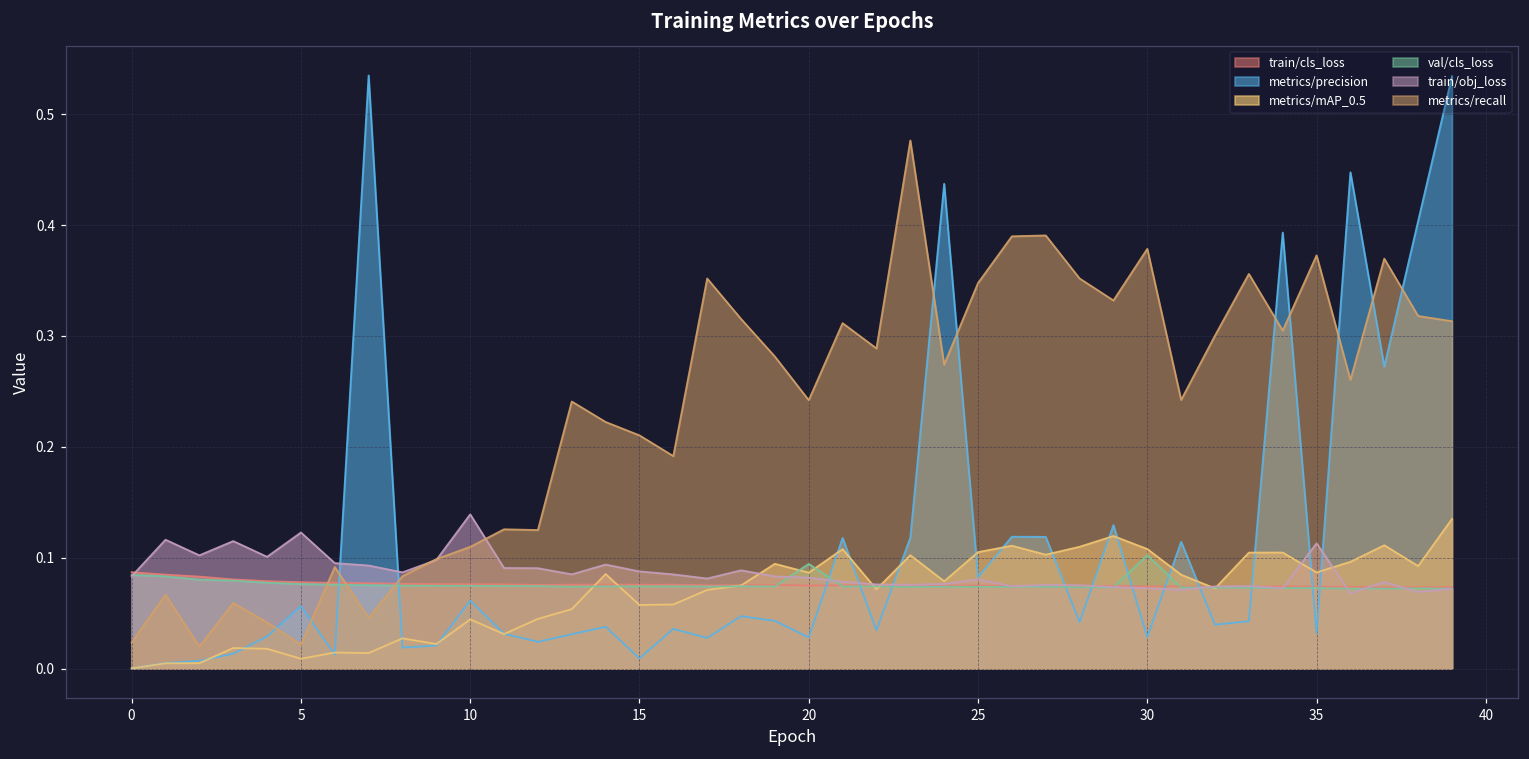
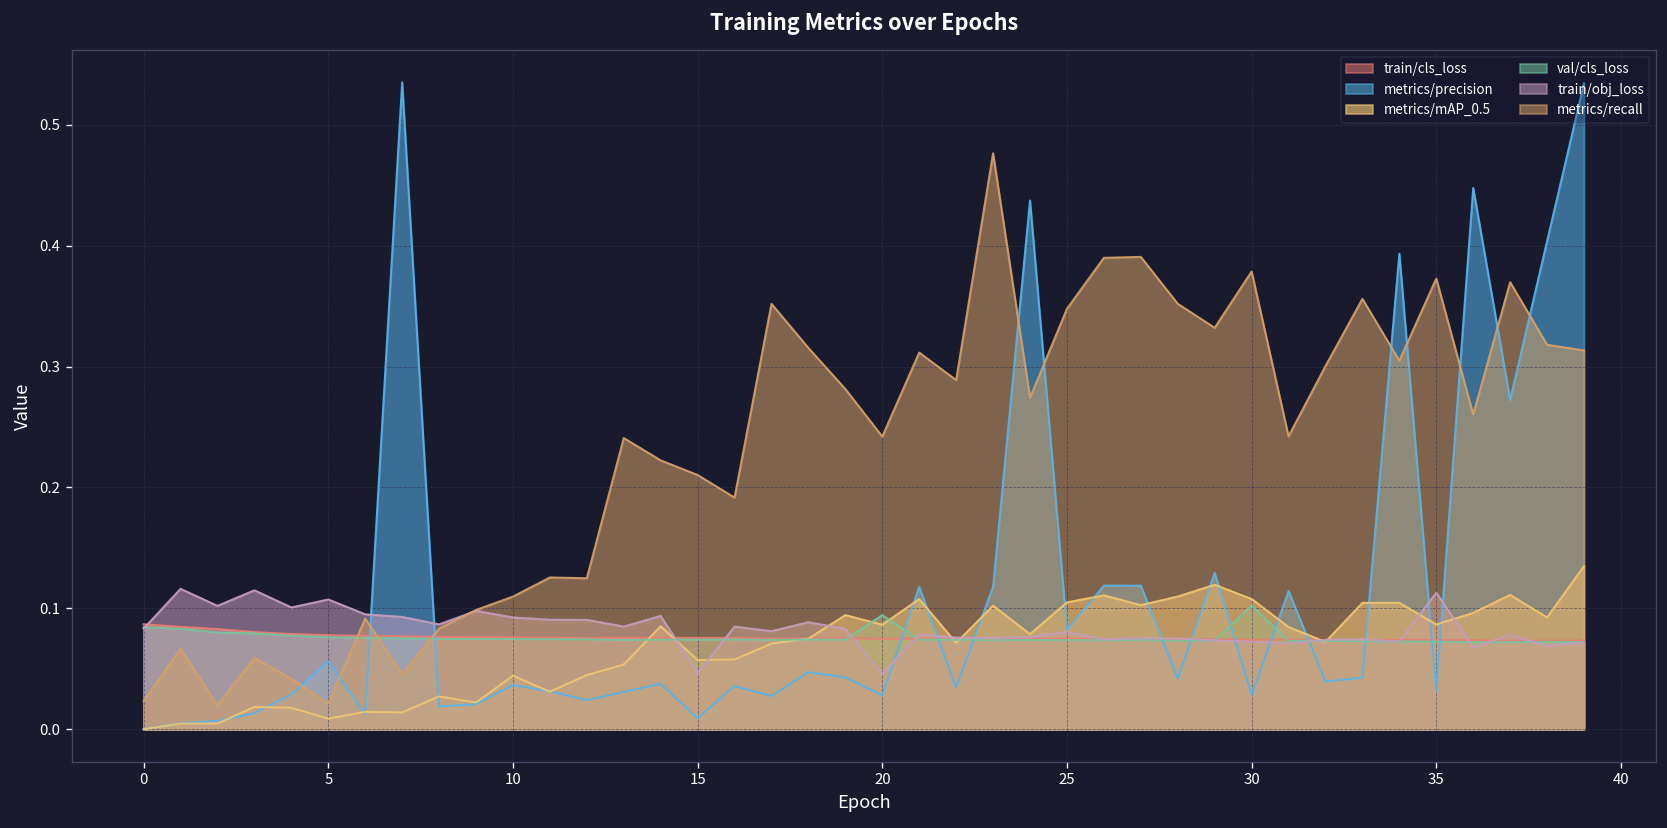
train/obj_loss, 5: 0.123 -> 0.107
metrics/precision, 10: 0.061 -> 0.037
train/obj_loss, 10: 0.139 -> 0.093
train/obj_loss, 15: 0.088 -> 0.046
train/obj_loss, 20: 0.082 -> 0.046
